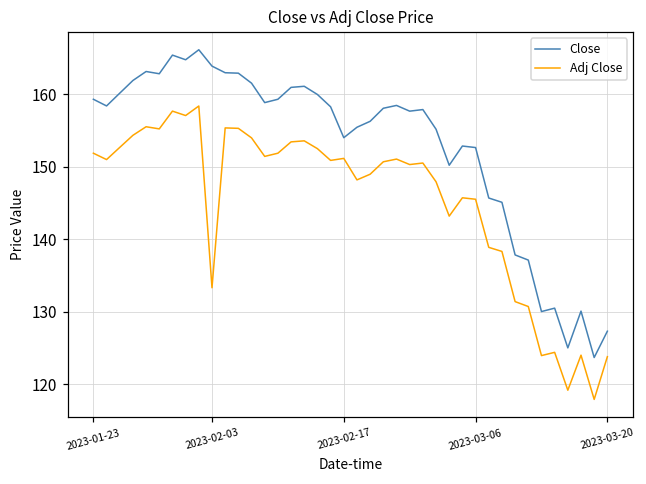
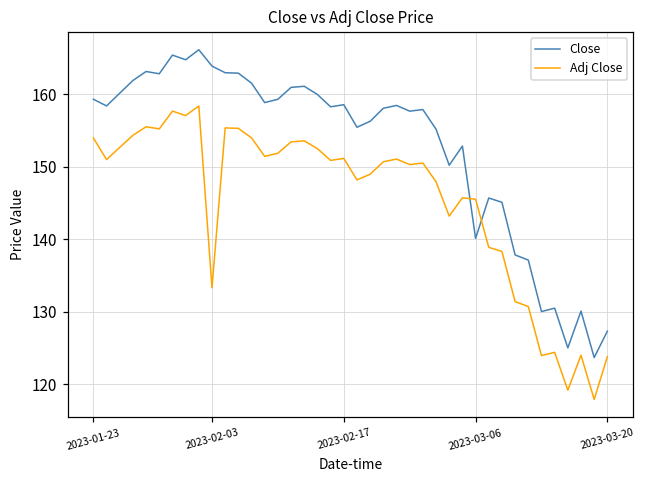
Adj Close, 2023-01-23: 152 -> 154
Close, 2023-02-17: 154 -> 159
Close, 2023-03-06: 153 -> 140
